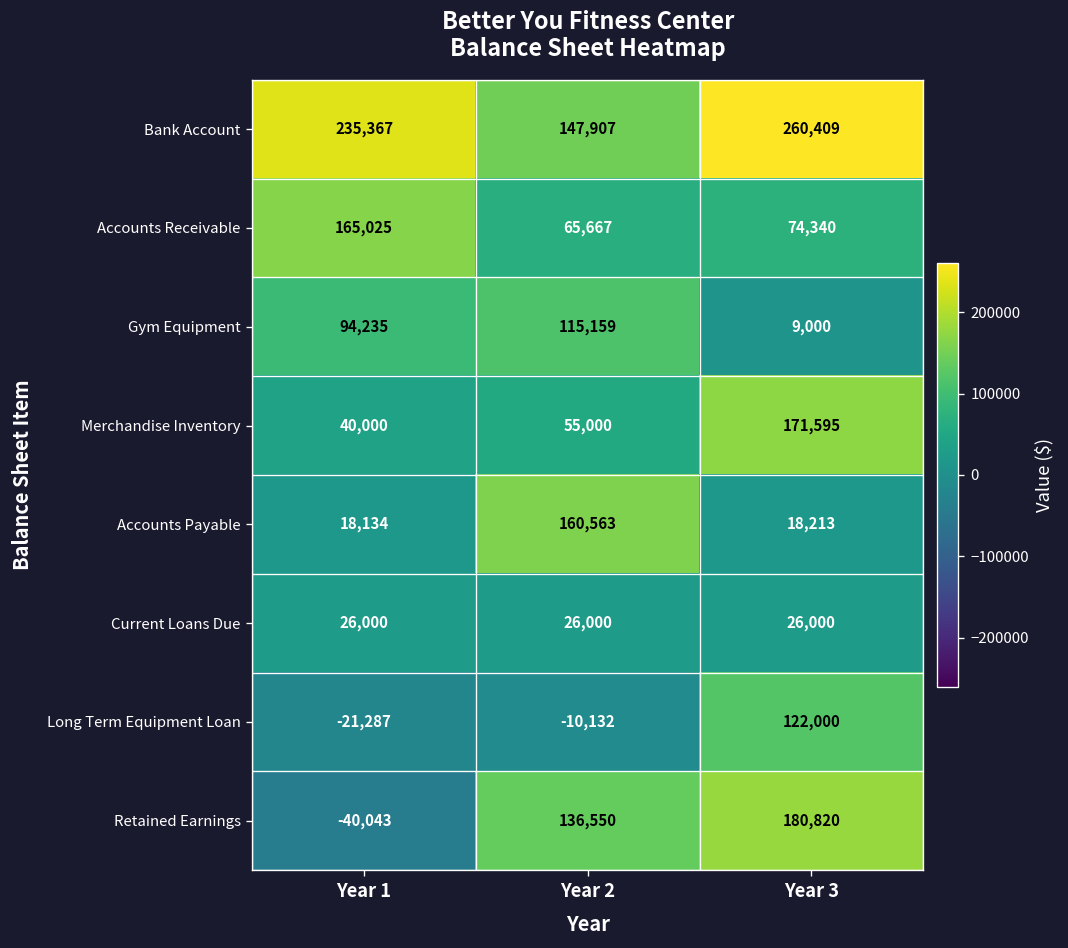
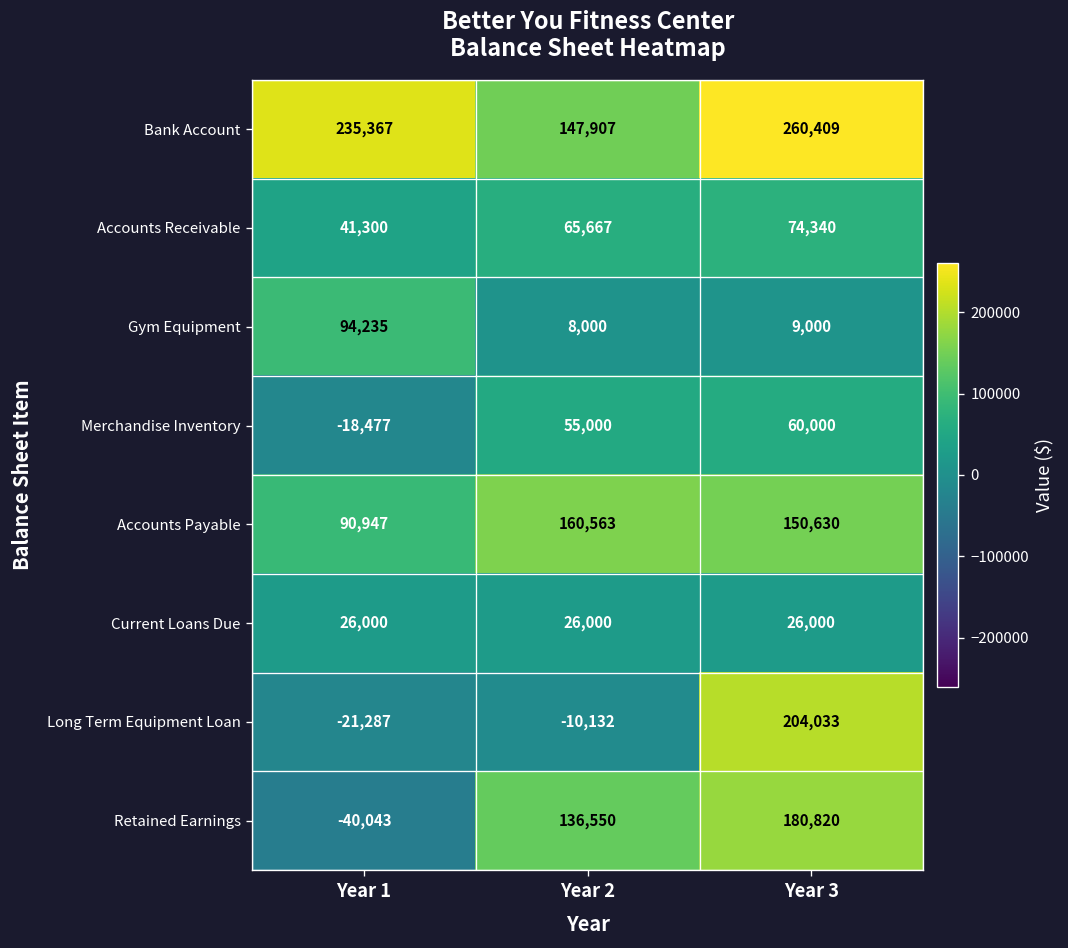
Accounts Receivable, Year 1: 165,025 -> 41,300
Gym Equipment, Year 2: 115,159 -> 8,000
Merchandise Inventory, Year 1: 40,000 -> -18,477
Merchandise Inventory, Year 3: 171,595 -> 60,000
Accounts Payable, Year 1: 18,134 -> 90,947
Accounts Payable, Year 3: 18,213 -> 150,630
Long Term Equipment Loan, Year 3: 122,000 -> 204,033
